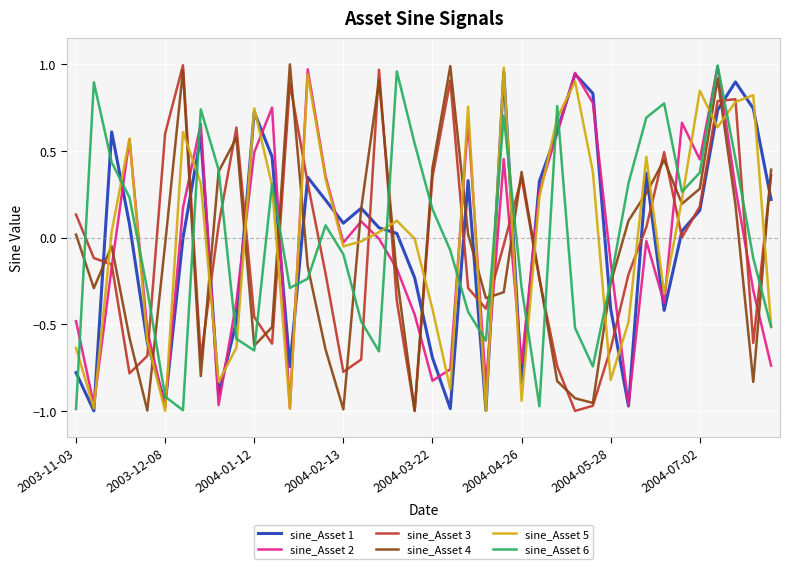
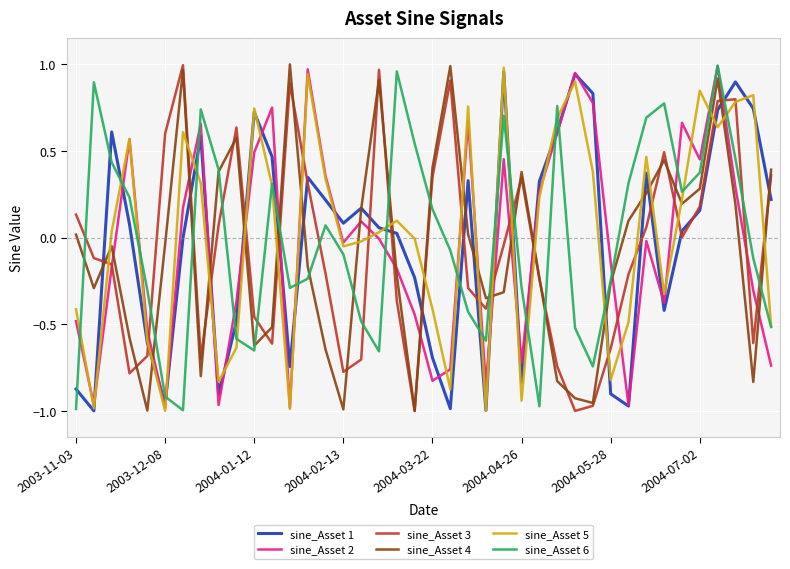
sine_Asset 1, 2003-11-03: -0.78 -> -0.87
sine_Asset 5, 2003-11-03: -0.64 -> -0.41
sine_Asset 1, 2004-05-28: -0.41 -> -0.90
